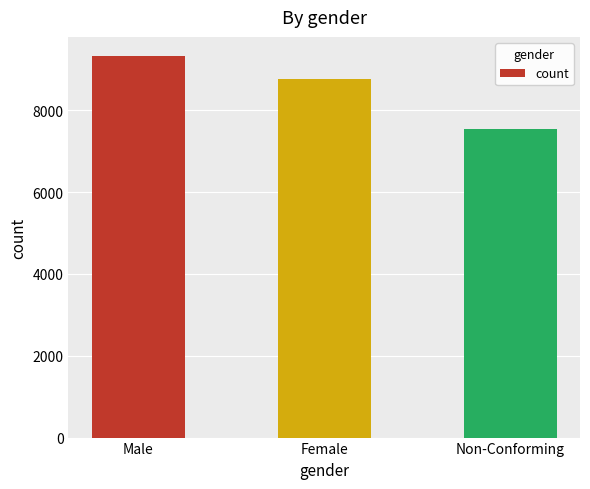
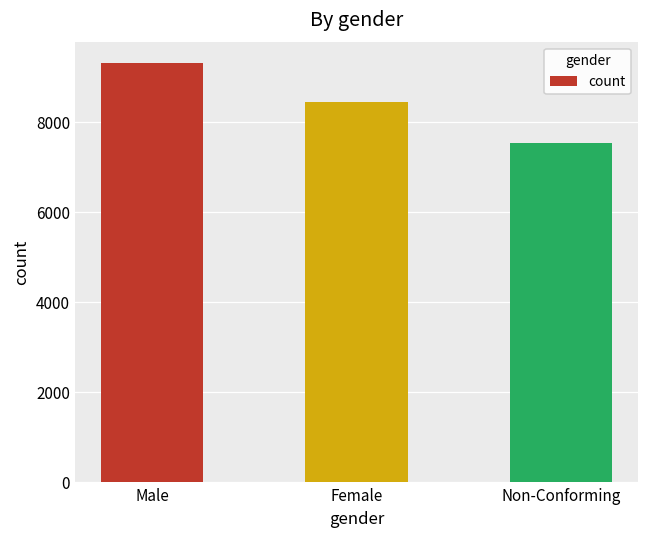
Female: 8800 -> 8500
